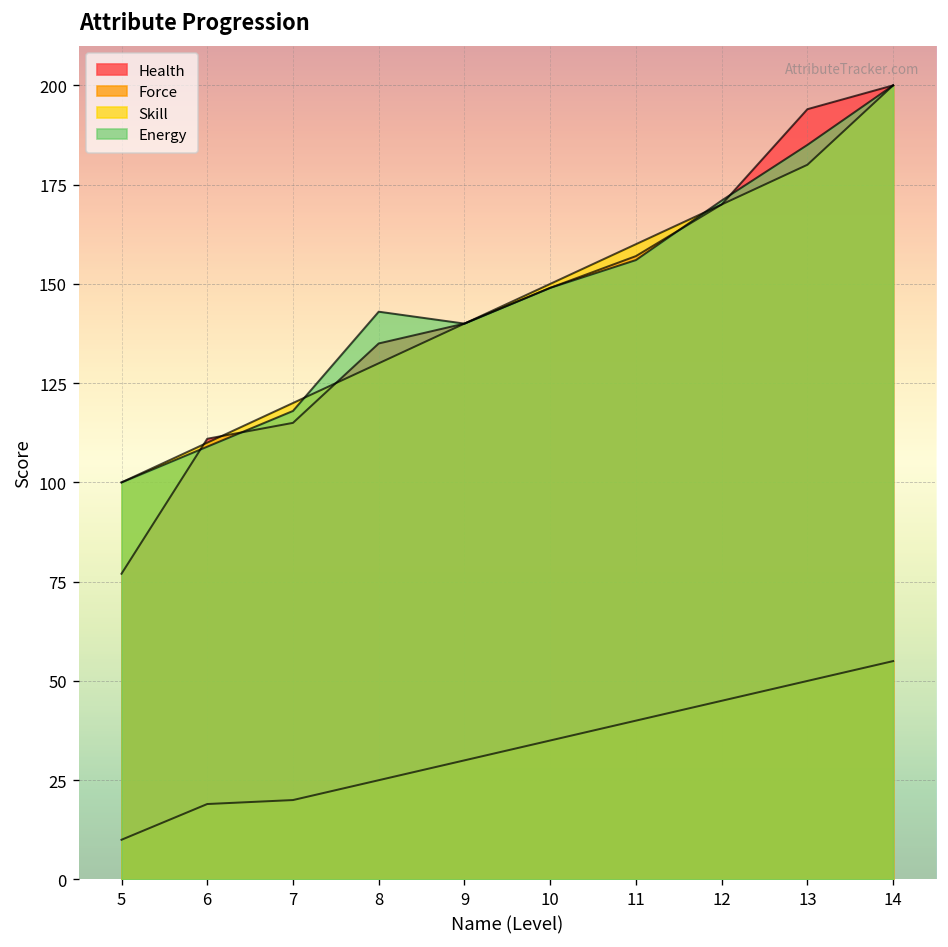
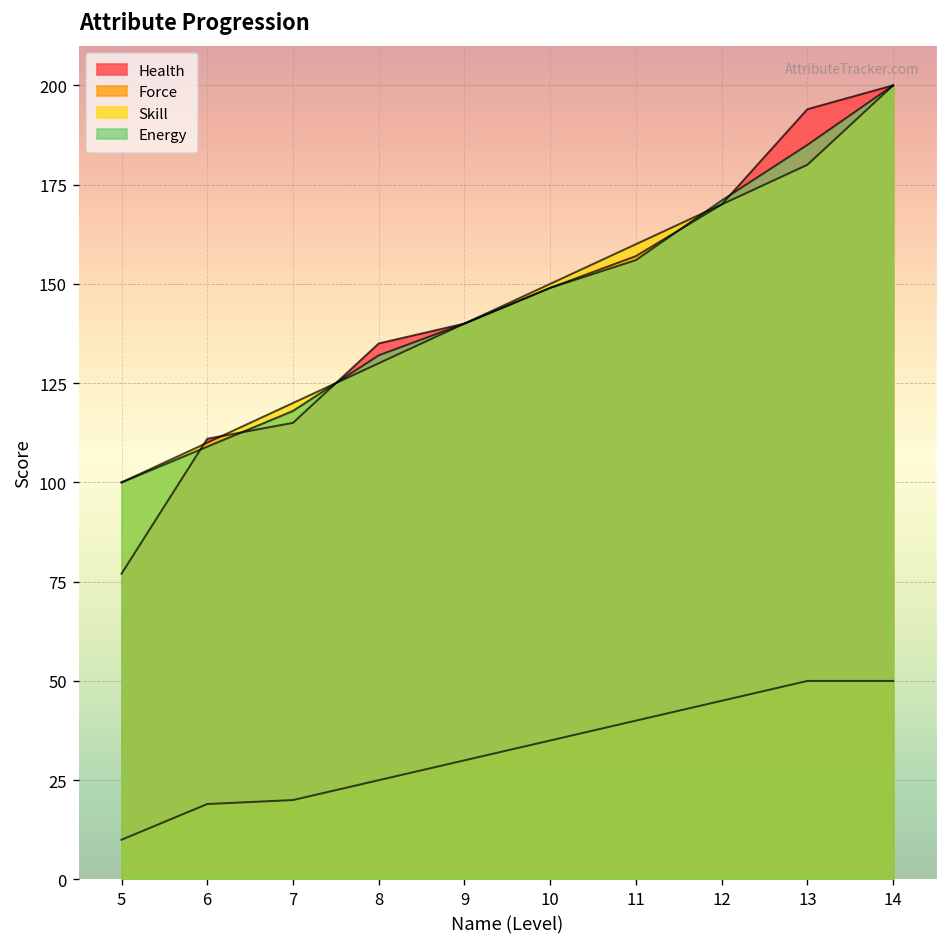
Energy, 8: 143 -> 132
Force, 14: 55 -> 50
